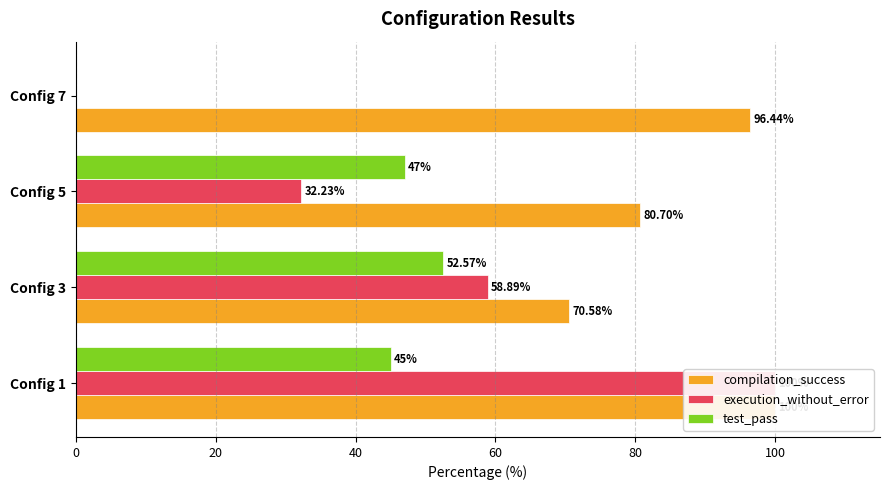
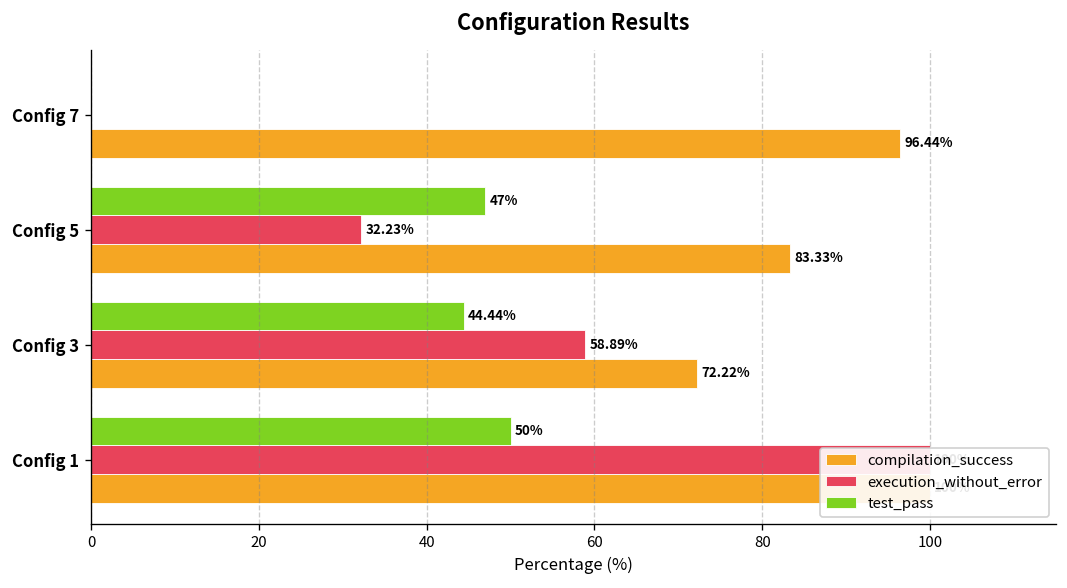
compilation_success, Config 5: 80.70% -> 83.33%
test_pass, Config 3: 52.57% -> 44.44%
compilation_success, Config 3: 70.58% -> 72.22%
test_pass, Config 1: 45% -> 50%
